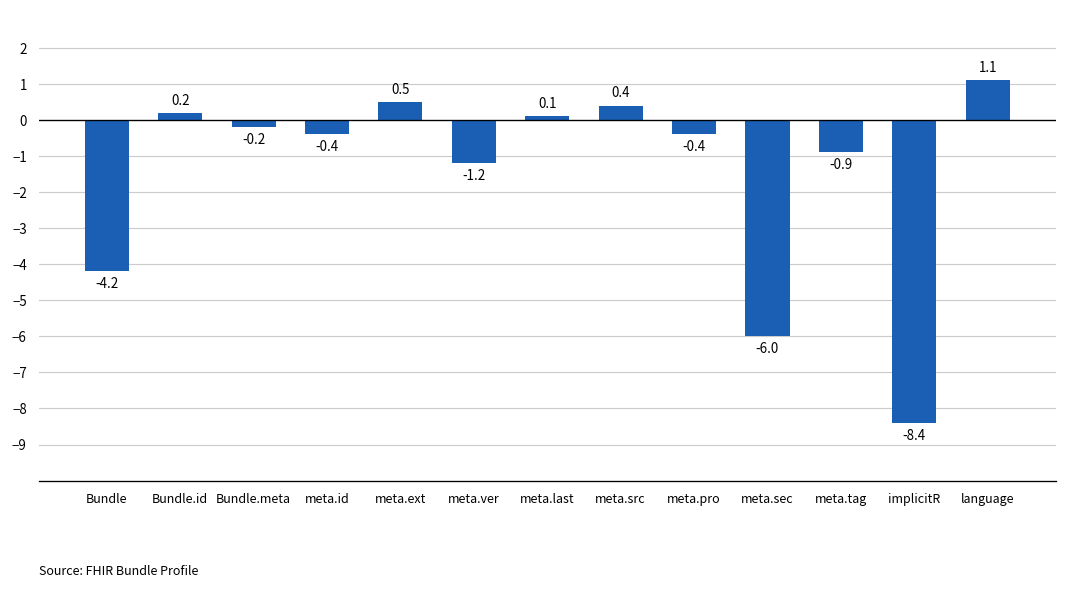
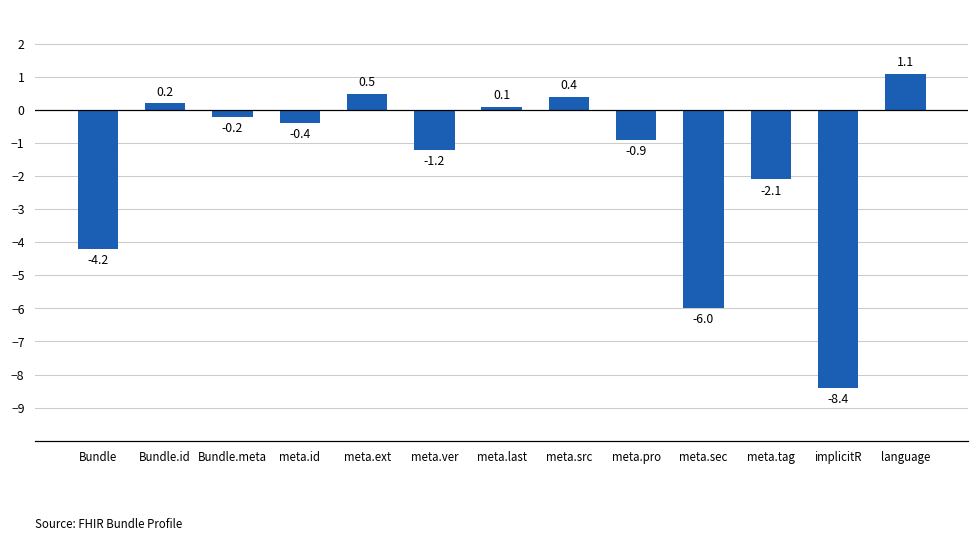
meta.pro: -0.4 -> -0.9
meta.tag: -0.9 -> -2.1
